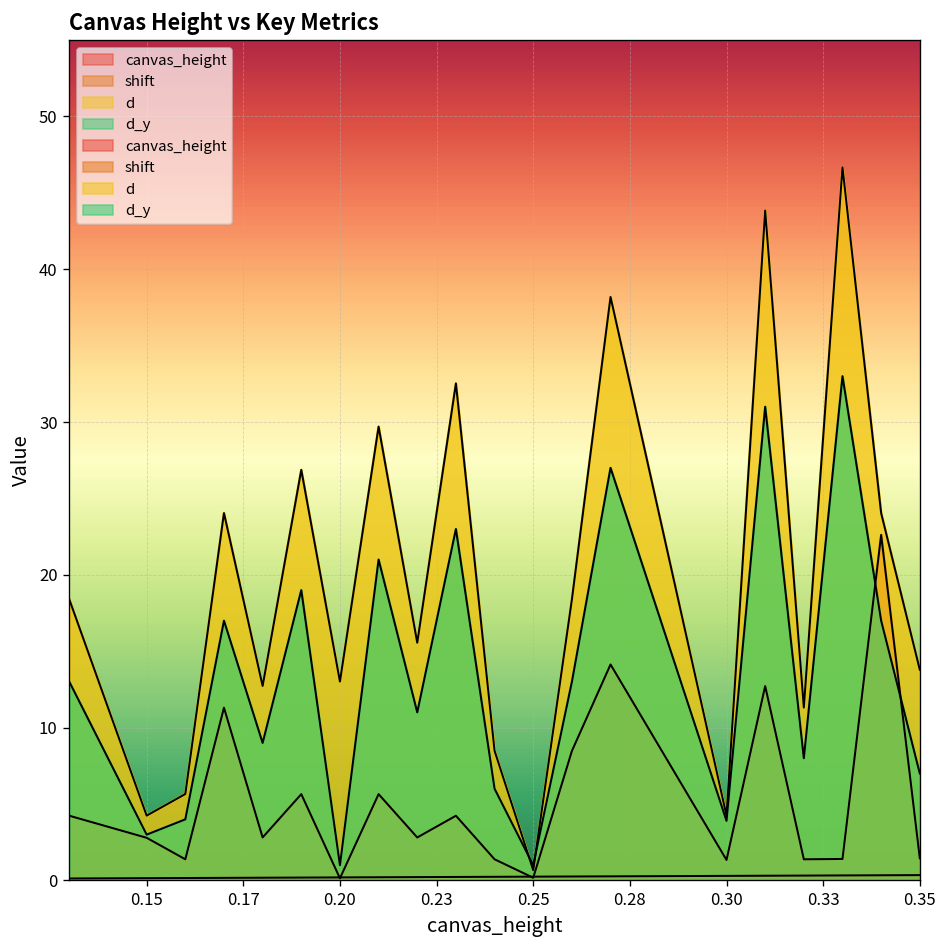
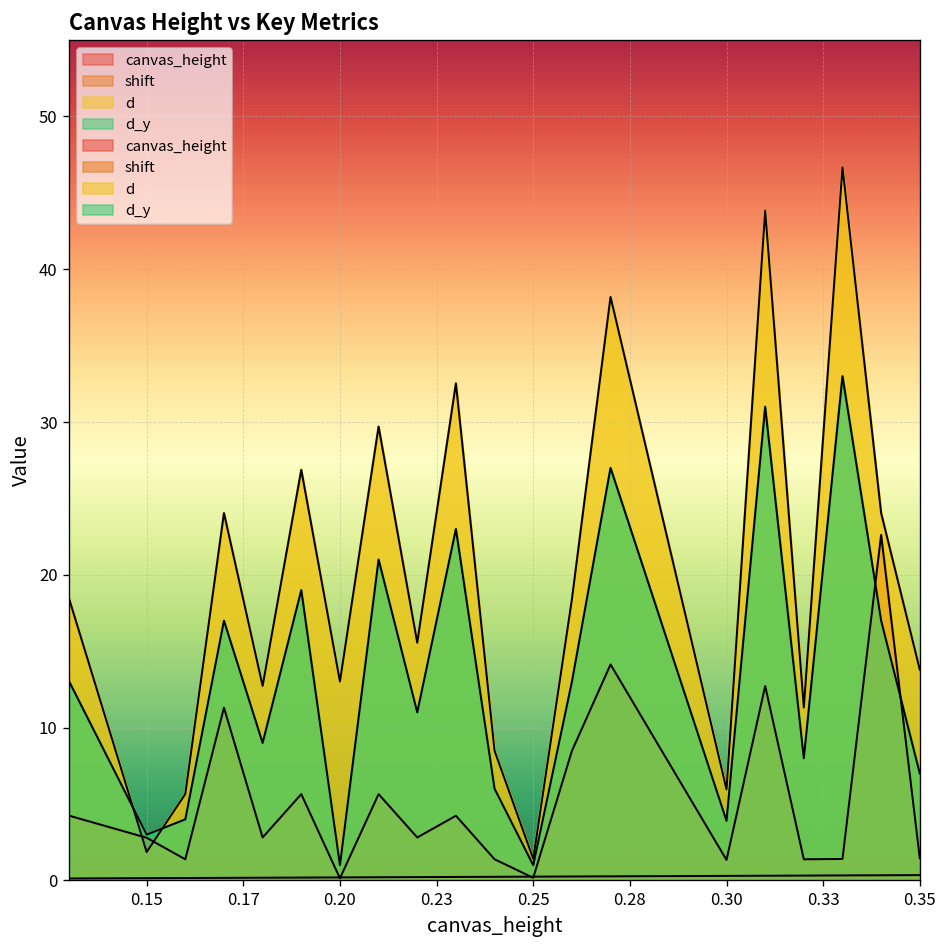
d, 0.15: 4.2 -> 1.9
d, 0.25: 0.7 -> 1.4
d, 0.30: 4.2 -> 6.0
